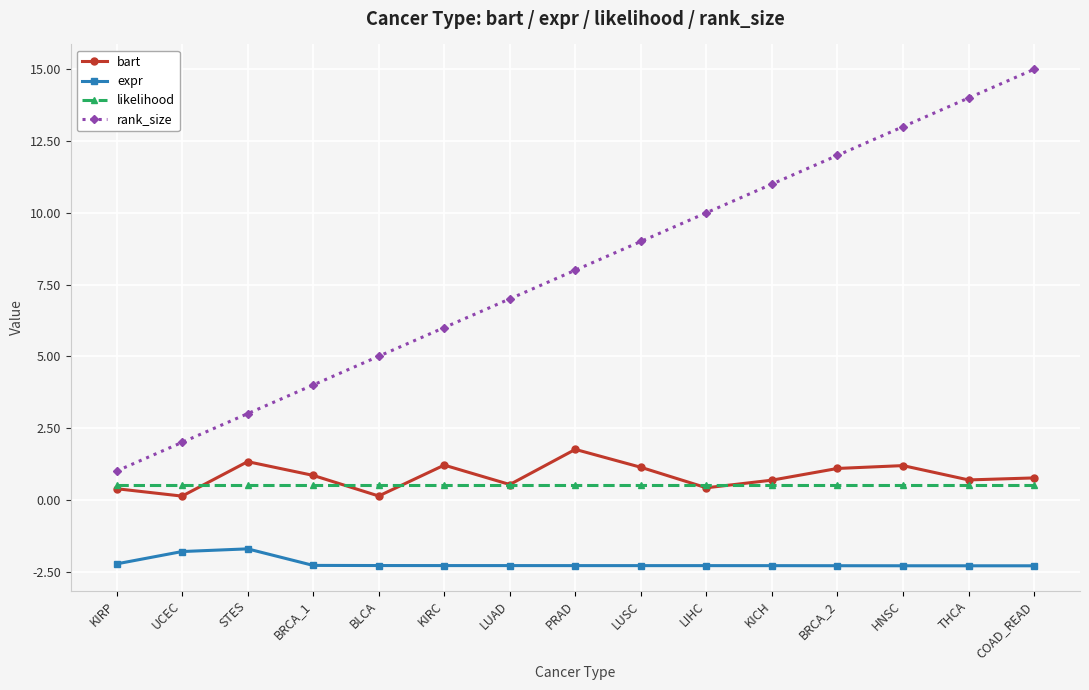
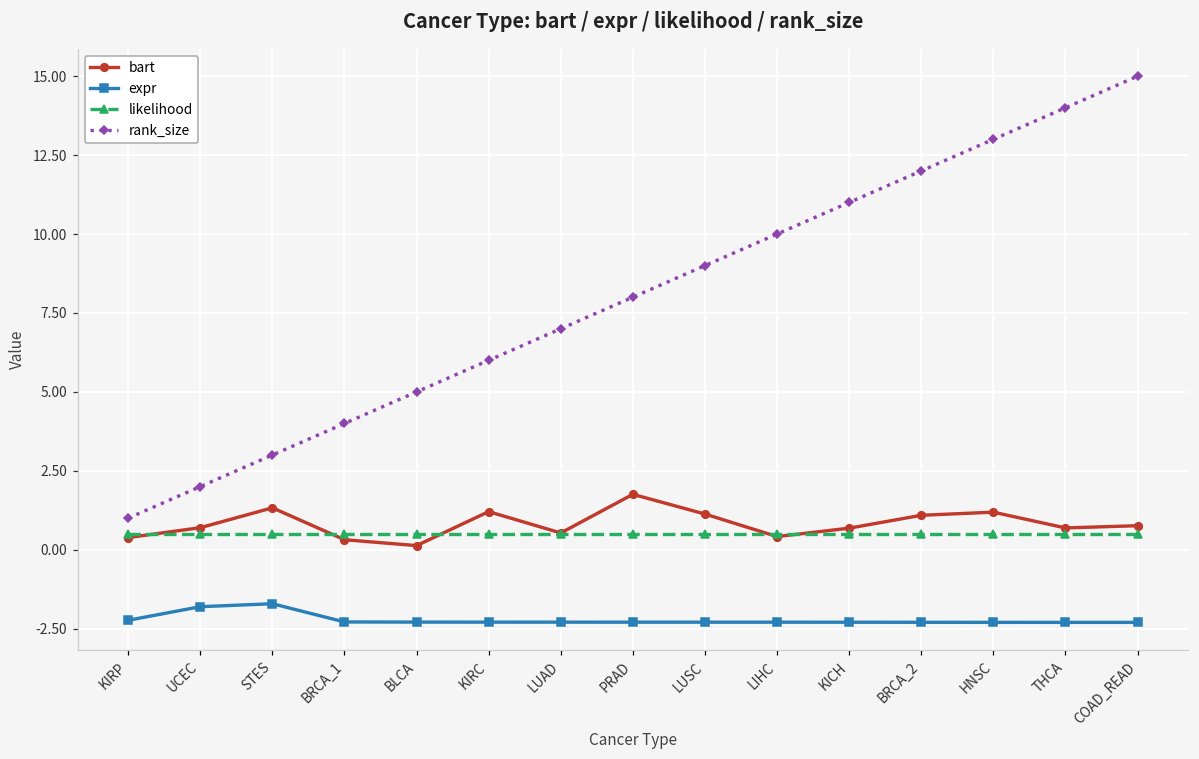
bart, UCEC: 0.1 -> 0.7
bart, BRCA_1: 0.8 -> 0.3
